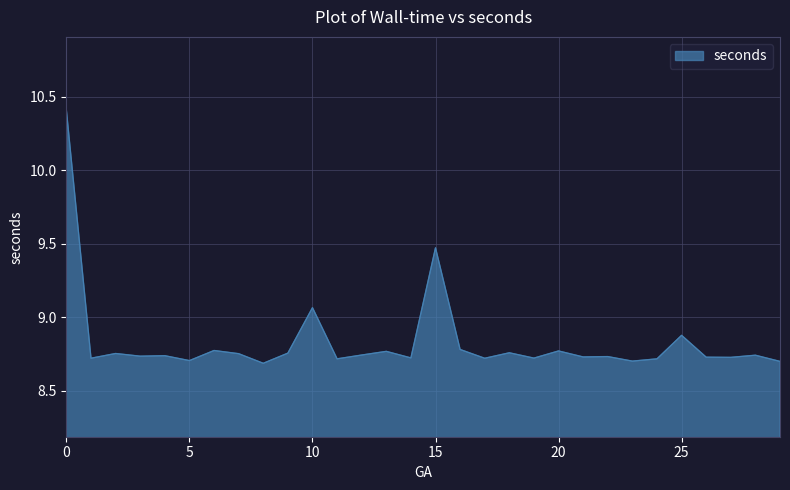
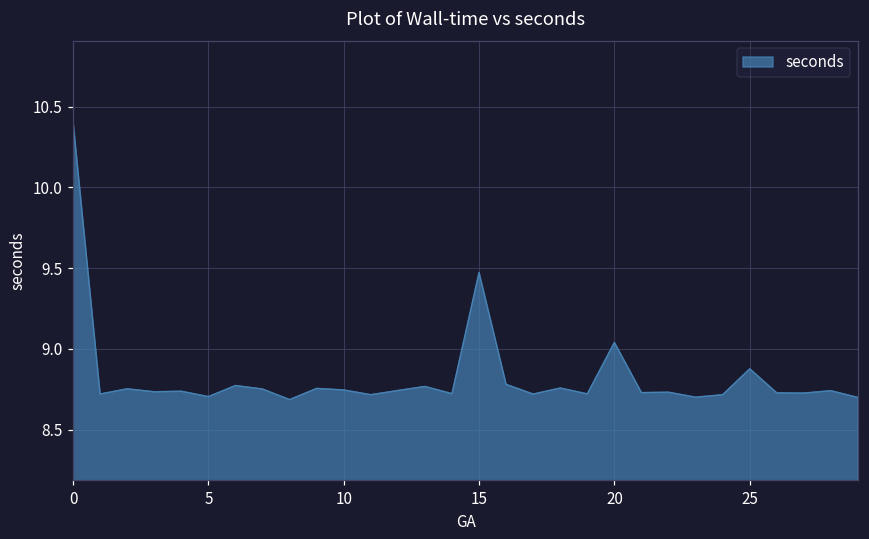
10: 9.06 -> 8.75
20: 8.77 -> 9.04
